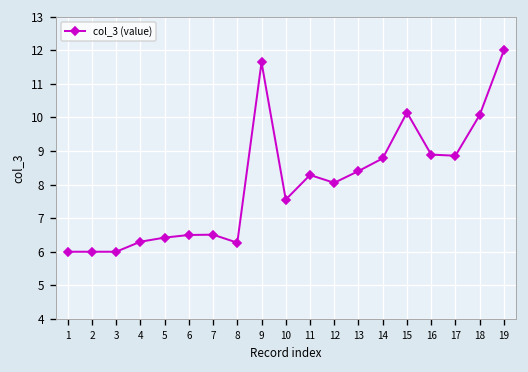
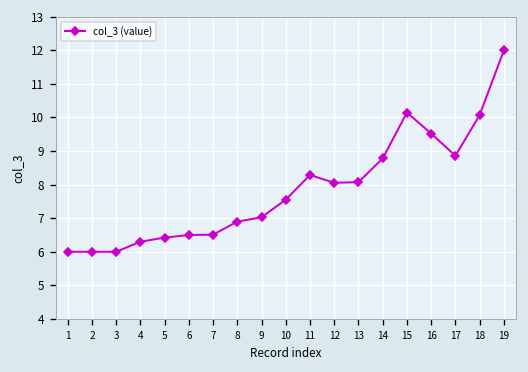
8: 6.3 -> 6.9
9: 11.6 -> 7.0
13: 8.4 -> 8.1
16: 8.9 -> 9.5
